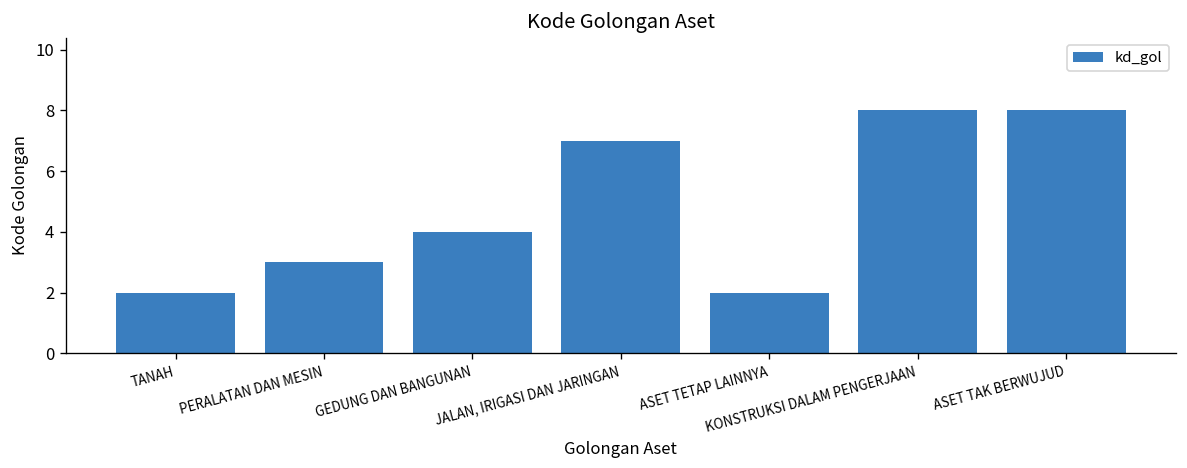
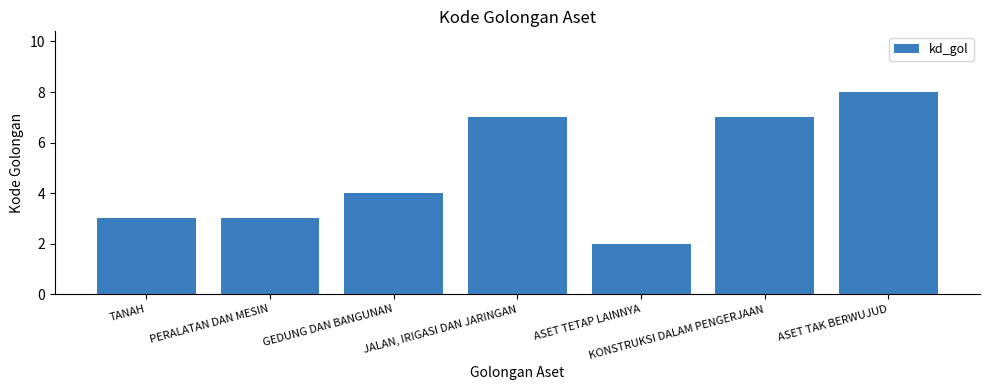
TANAH: 2 -> 3
KONSTRUKSI DALAM PENGERJAAN: 8 -> 7
